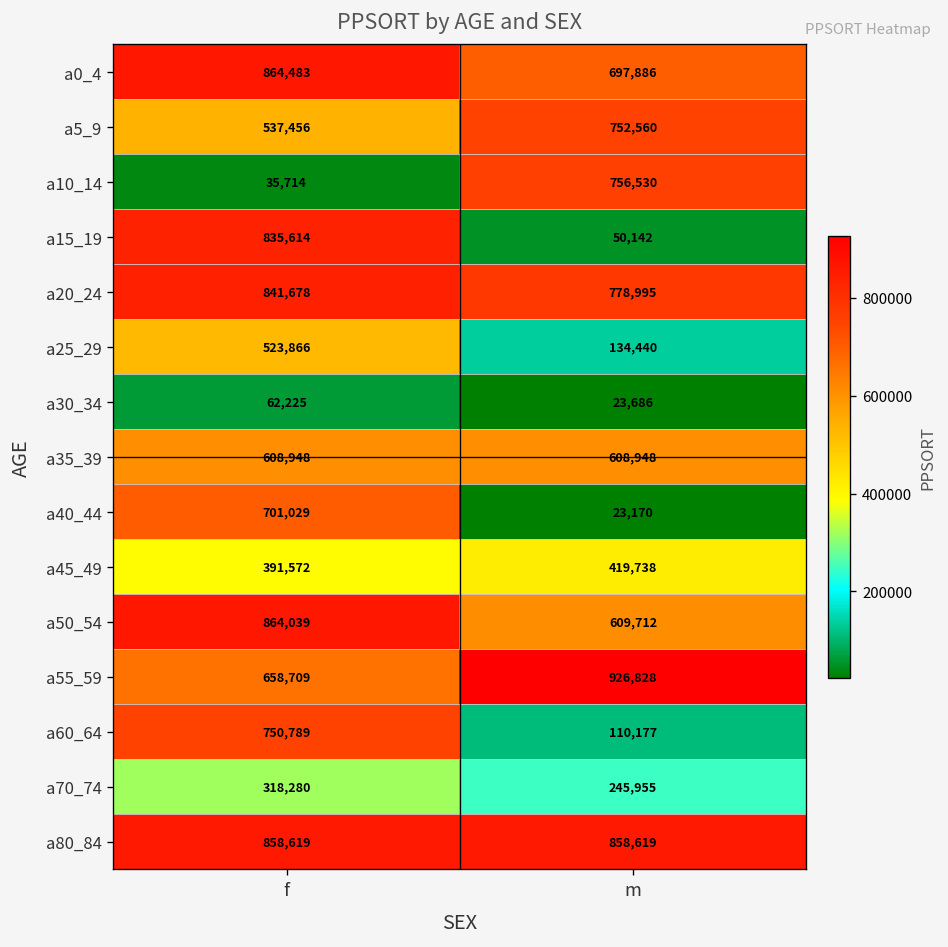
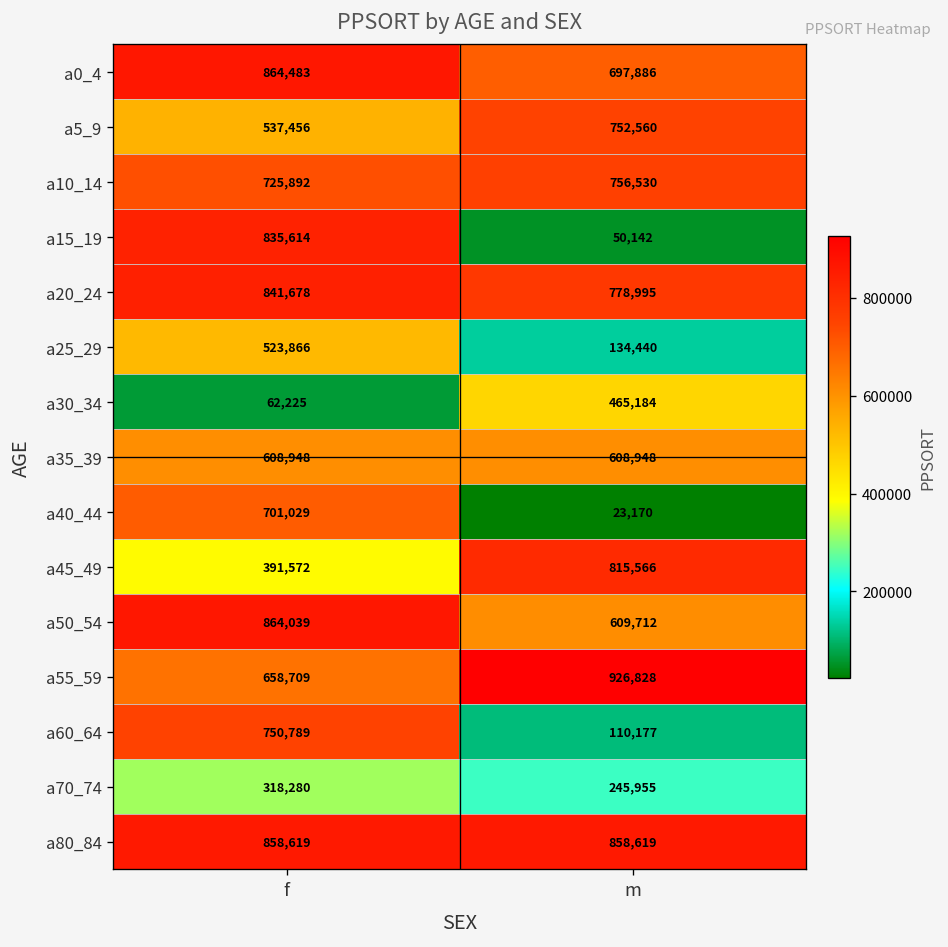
a10_14, f: 35,714 -> 725,892
a30_34, m: 23,686 -> 465,184
a45_49, m: 419,738 -> 815,566
